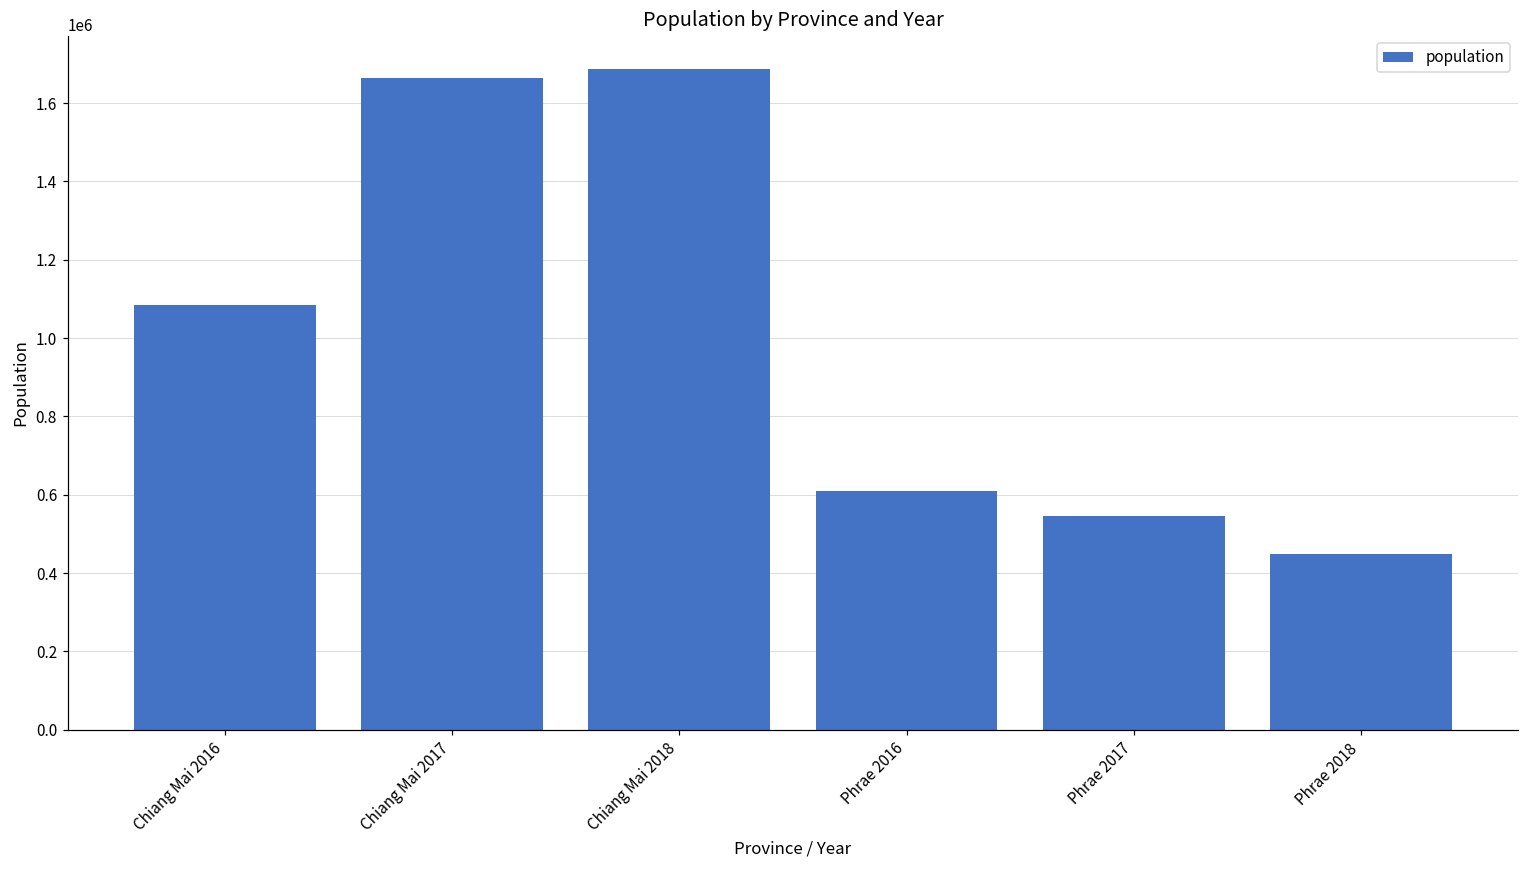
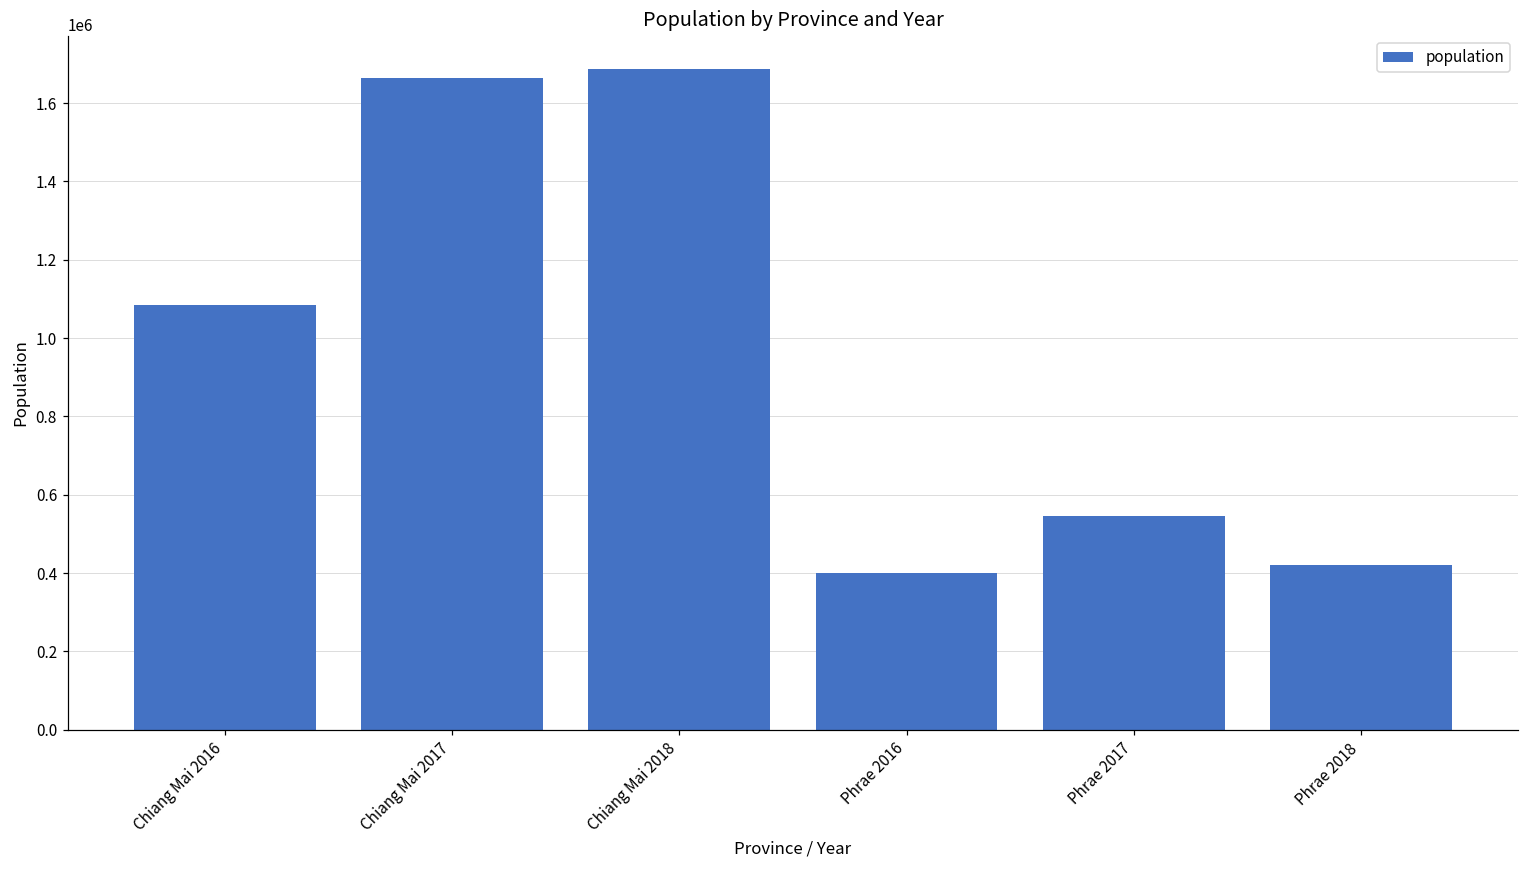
Phrae 2016: 610000 -> 400000
Phrae 2018: 450000 -> 420000
